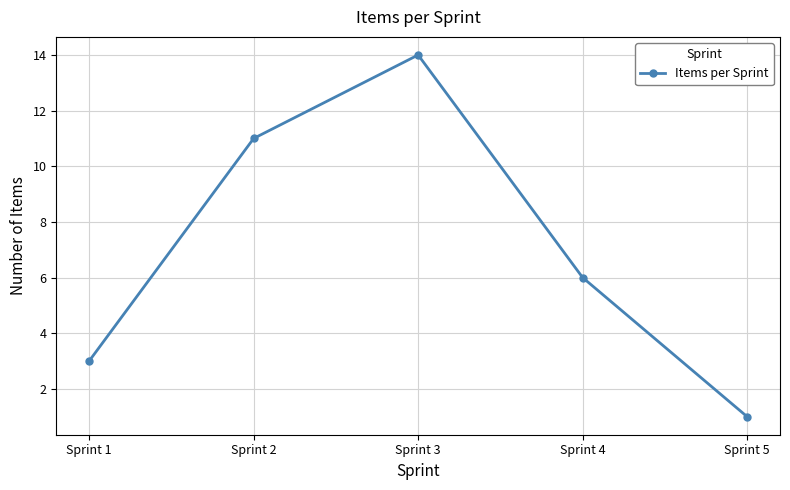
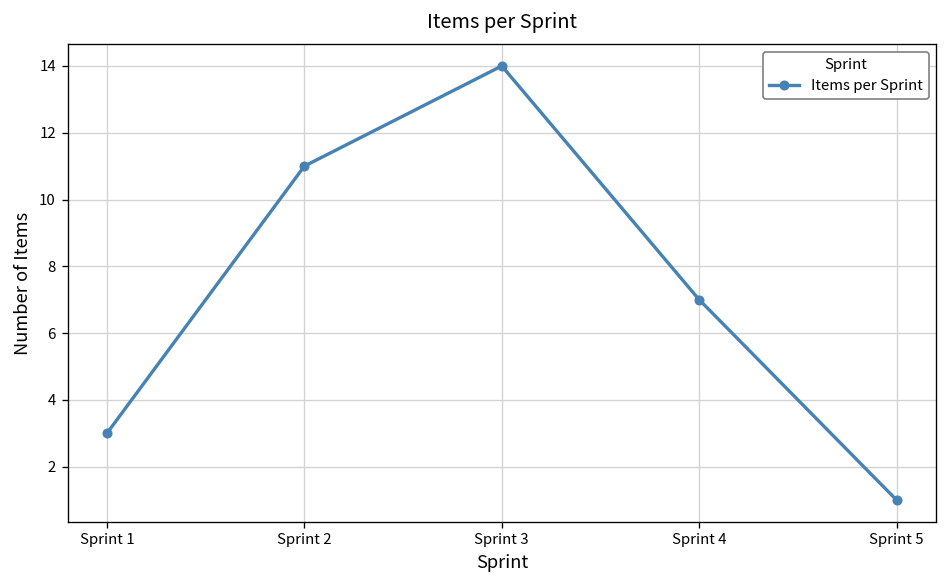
Sprint 4: 6 -> 7
